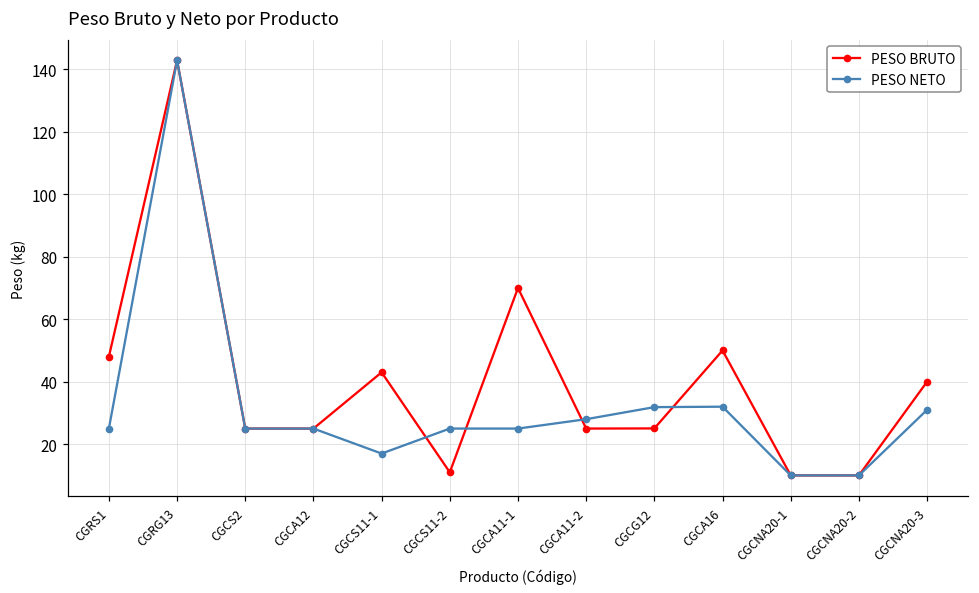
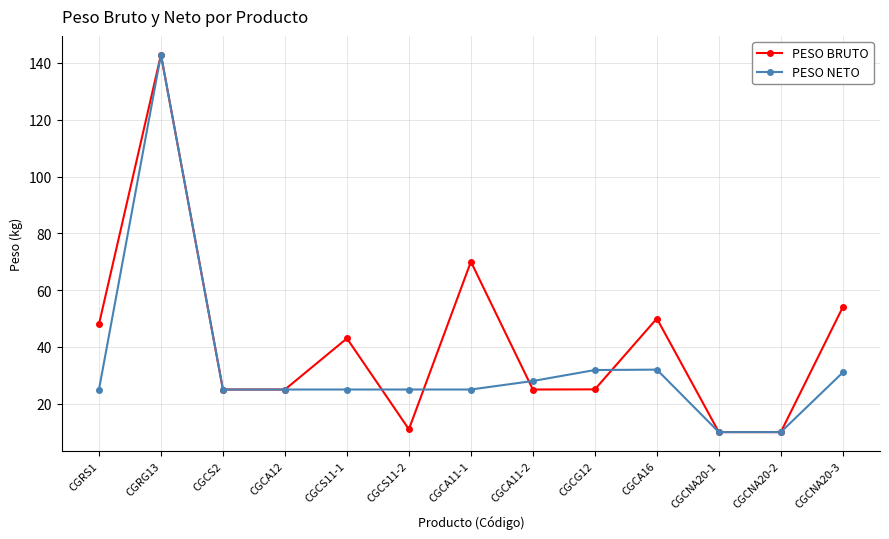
PESO NETO, CGCS11-1: 17 -> 25
PESO BRUTO, CGCNA20-3: 40 -> 54
